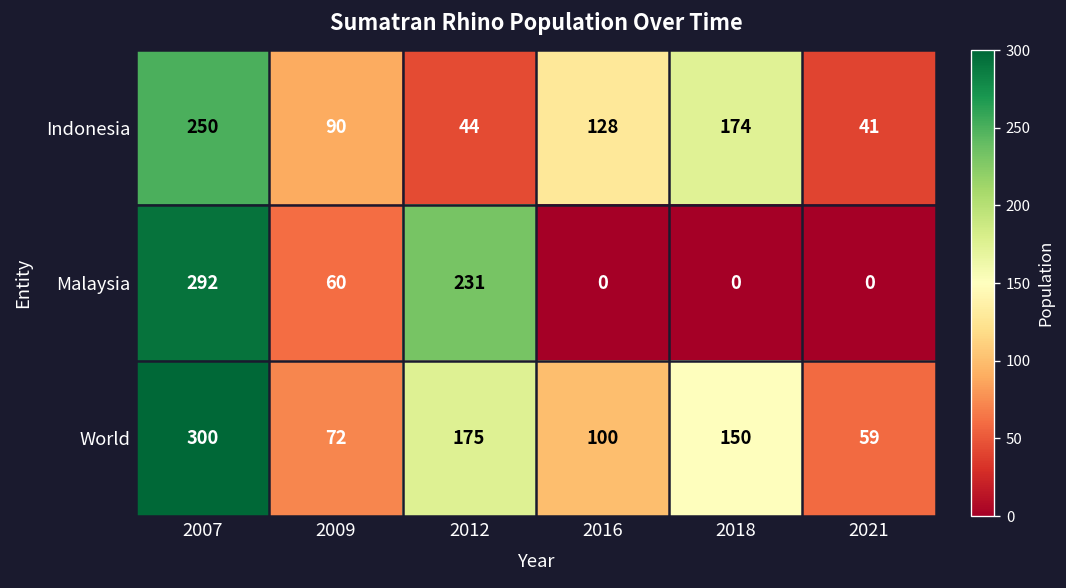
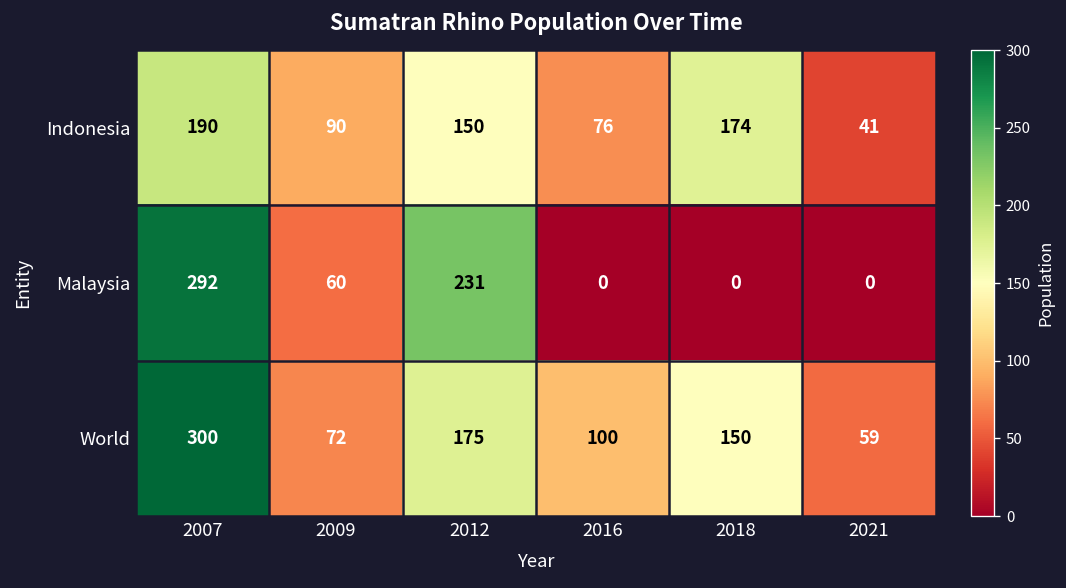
Indonesia, 2007: 250 -> 190
Indonesia, 2012: 44 -> 150
Indonesia, 2016: 128 -> 76
